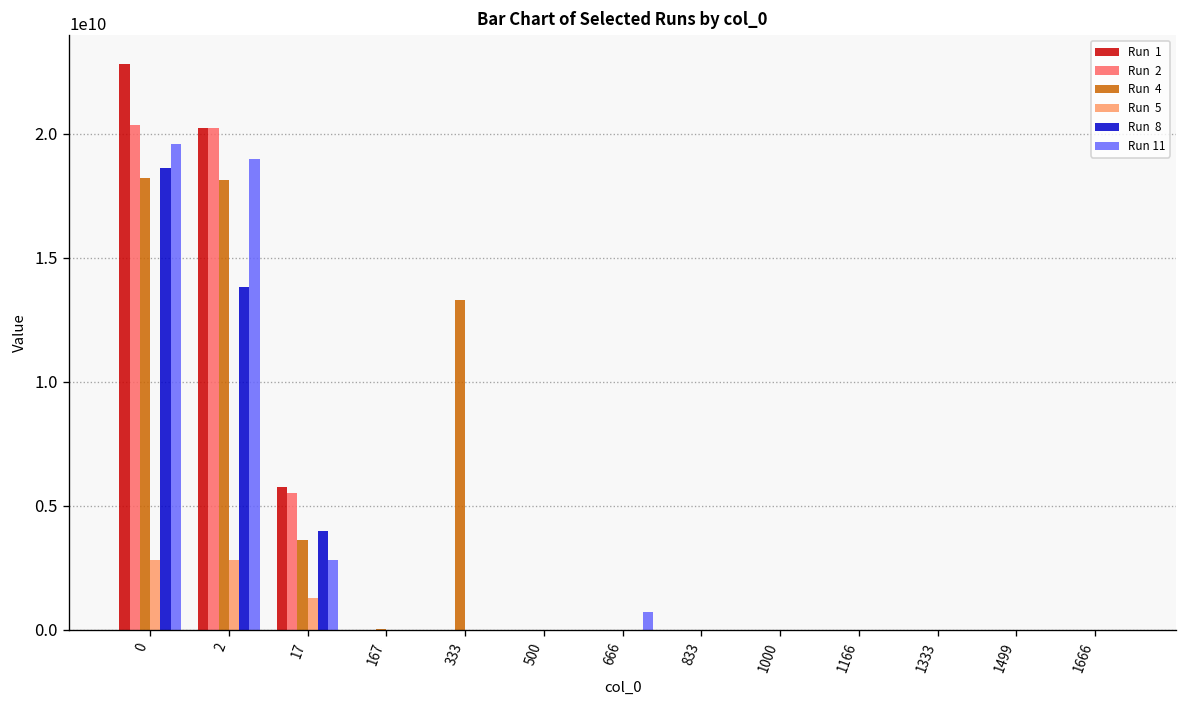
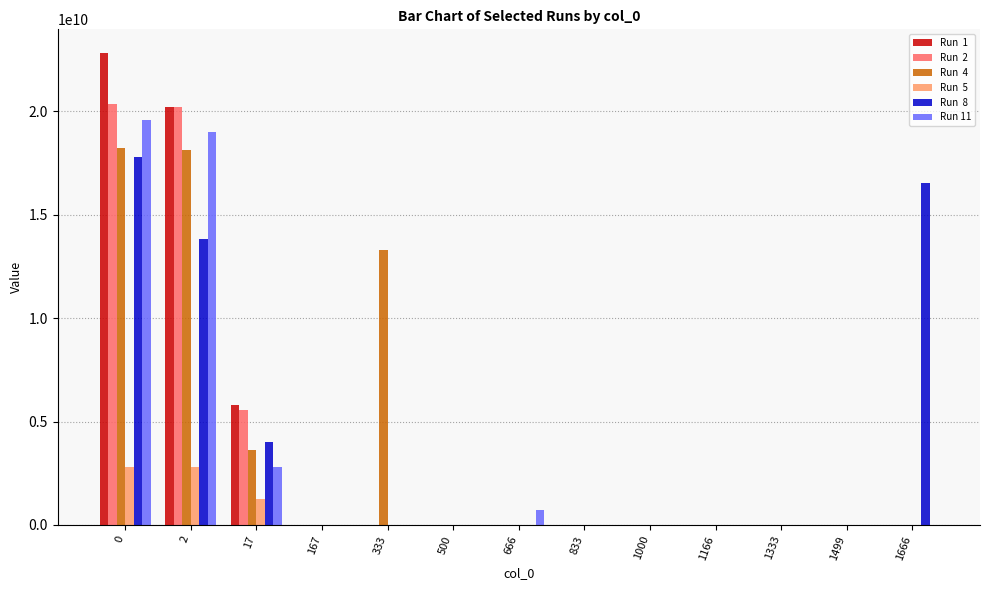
Run 8, 0: 18600000000 -> 17800000000
Run 8, 1666: 0 -> 16500000000
